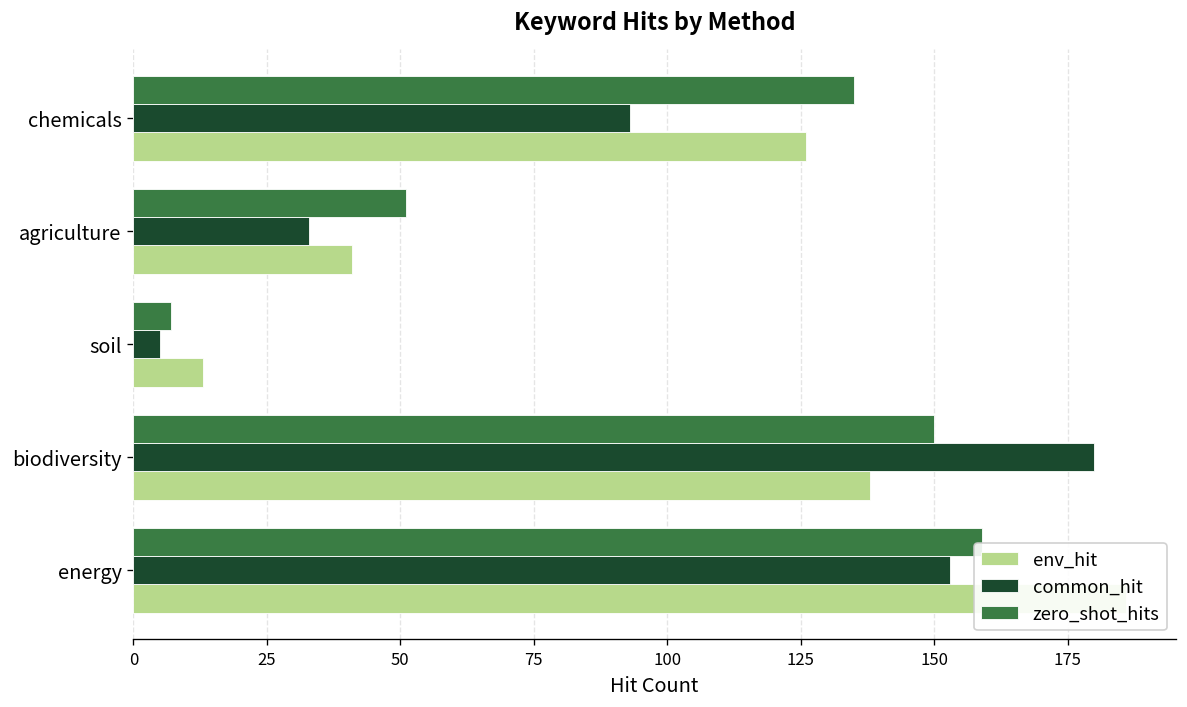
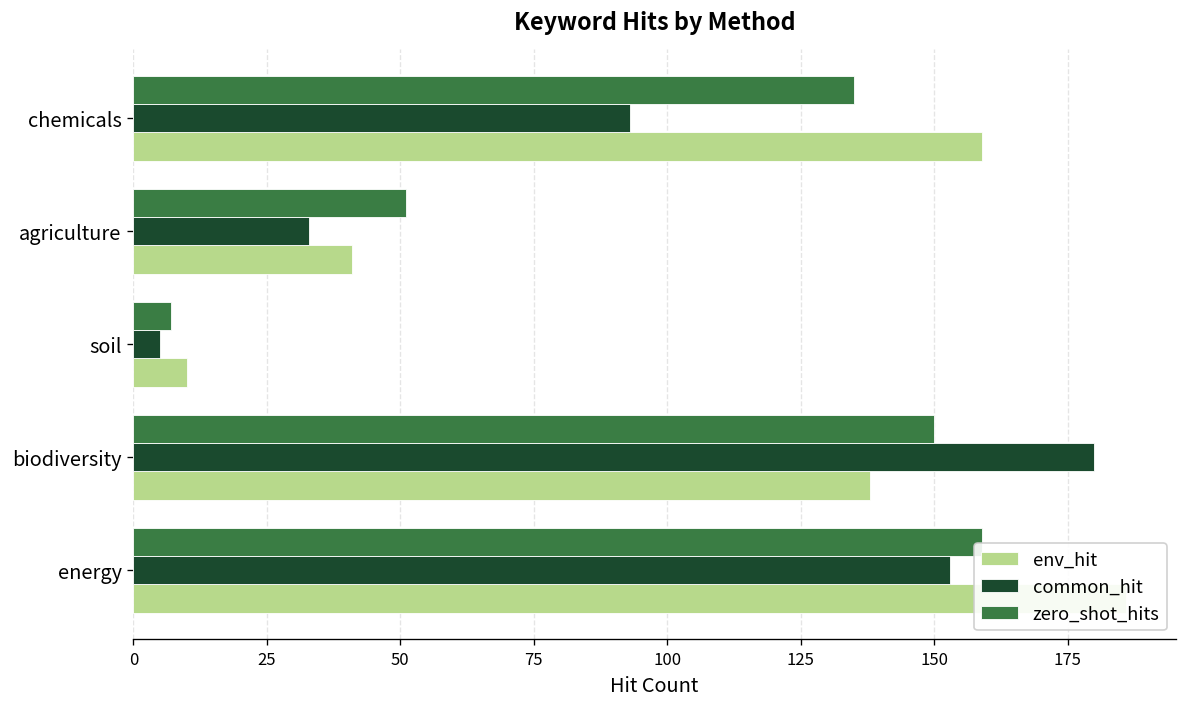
env_hit, chemicals: 126 -> 159
env_hit, soil: 13 -> 10
